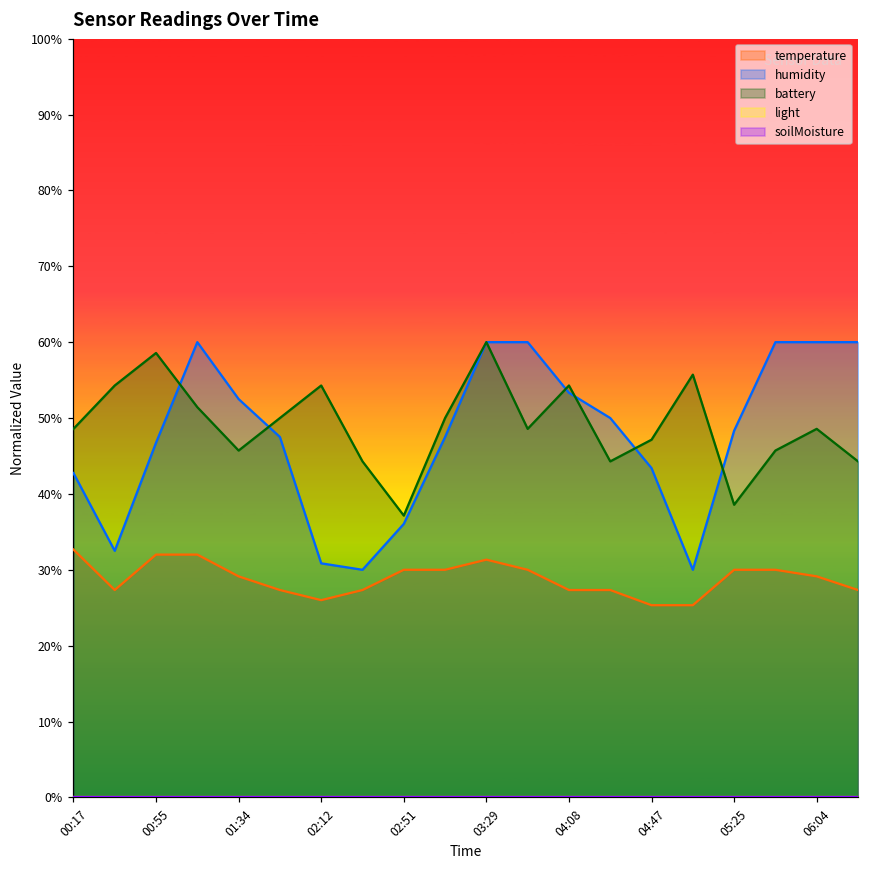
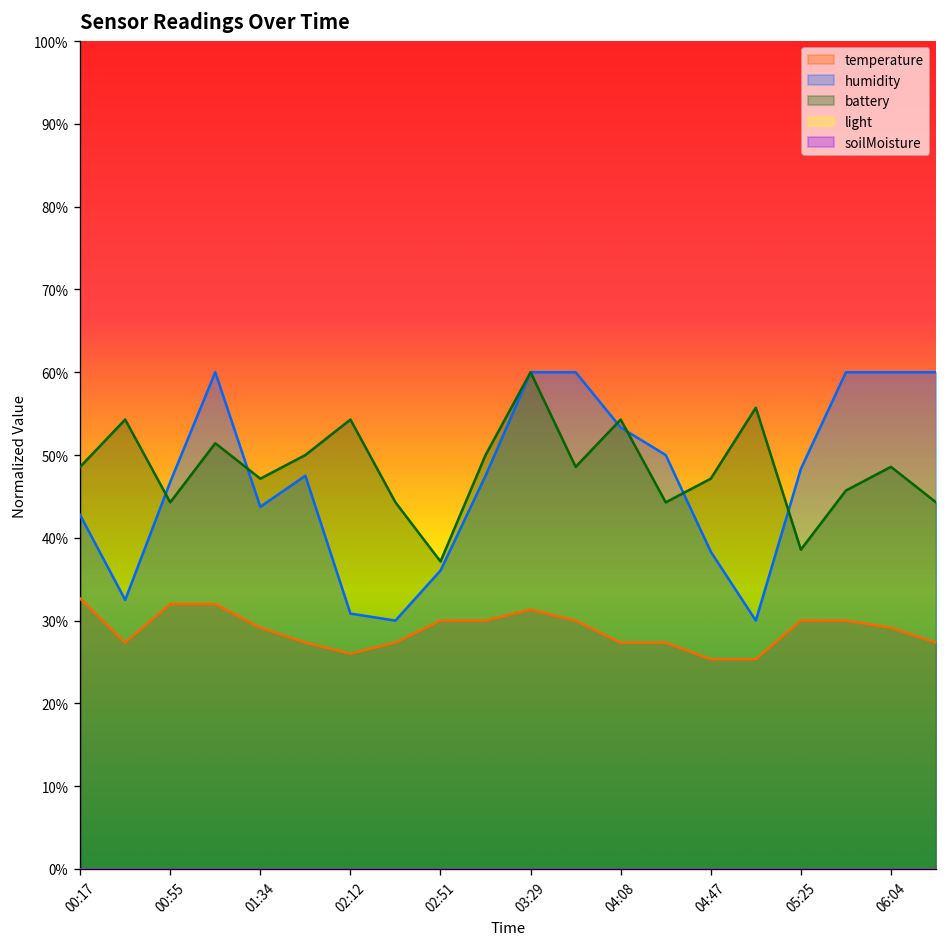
battery, 00:55: 59% -> 44%
humidity, 01:34: 53% -> 44%
battery, 01:34: 46% -> 47%
humidity, 04:47: 43% -> 38%
